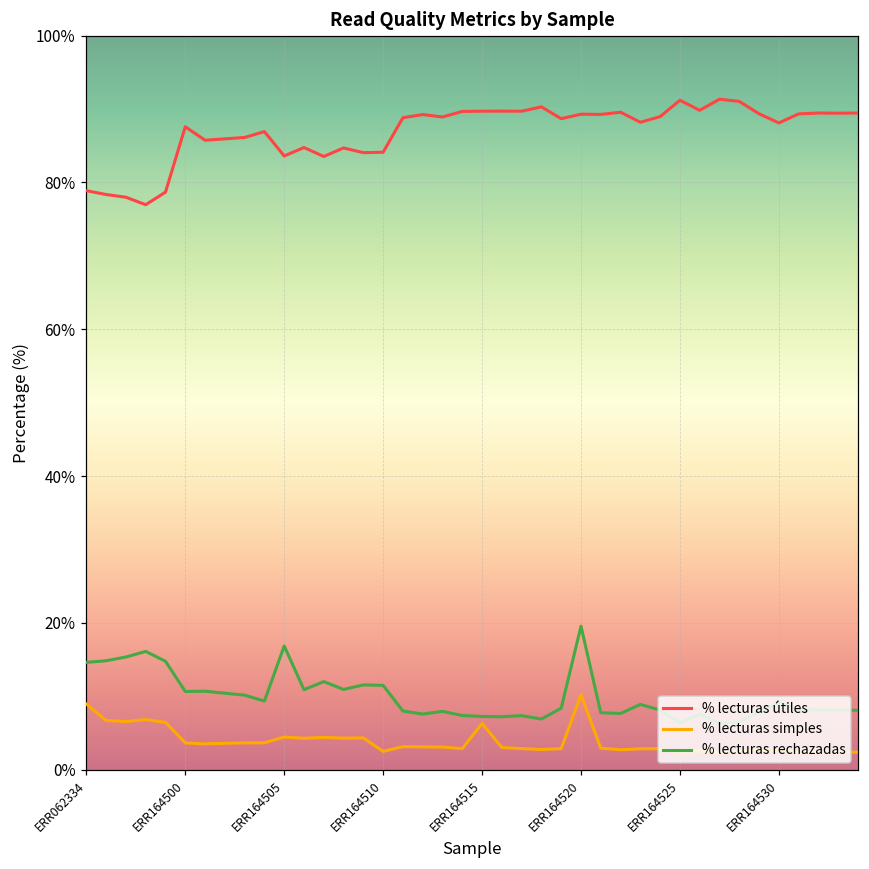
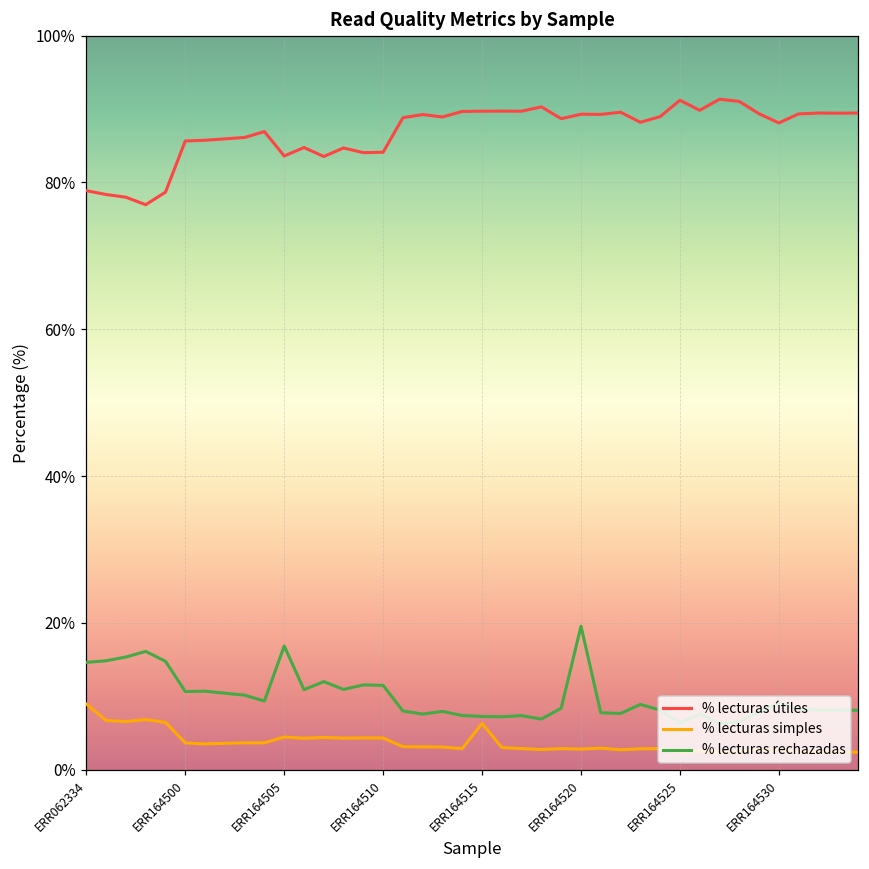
% lecturas útiles, ERR164500: 88% -> 86%
% lecturas simples, ERR164510: 2% -> 4%
% lecturas simples, ERR164520: 10% -> 3%
